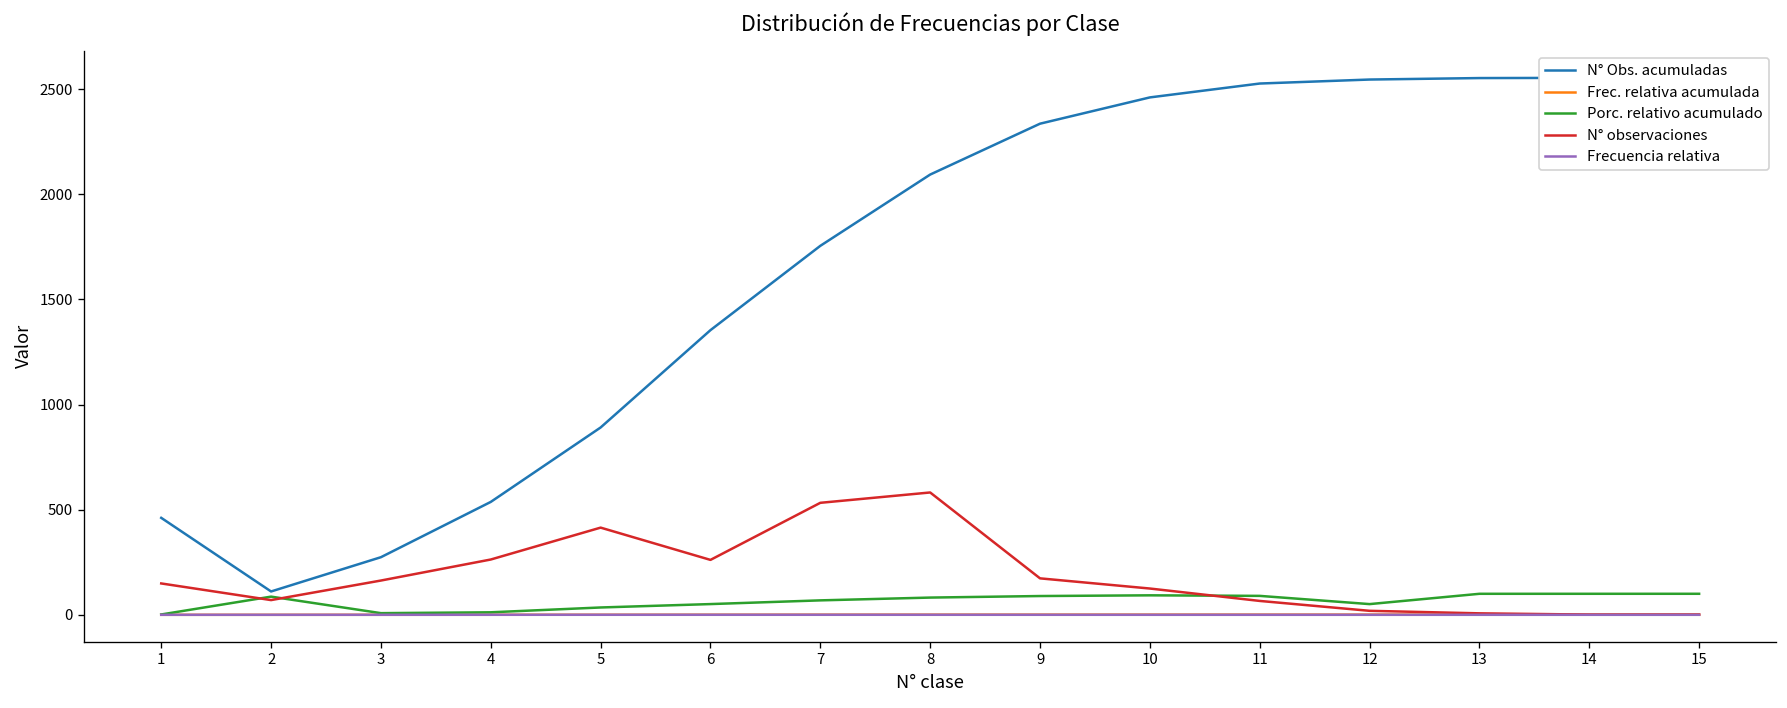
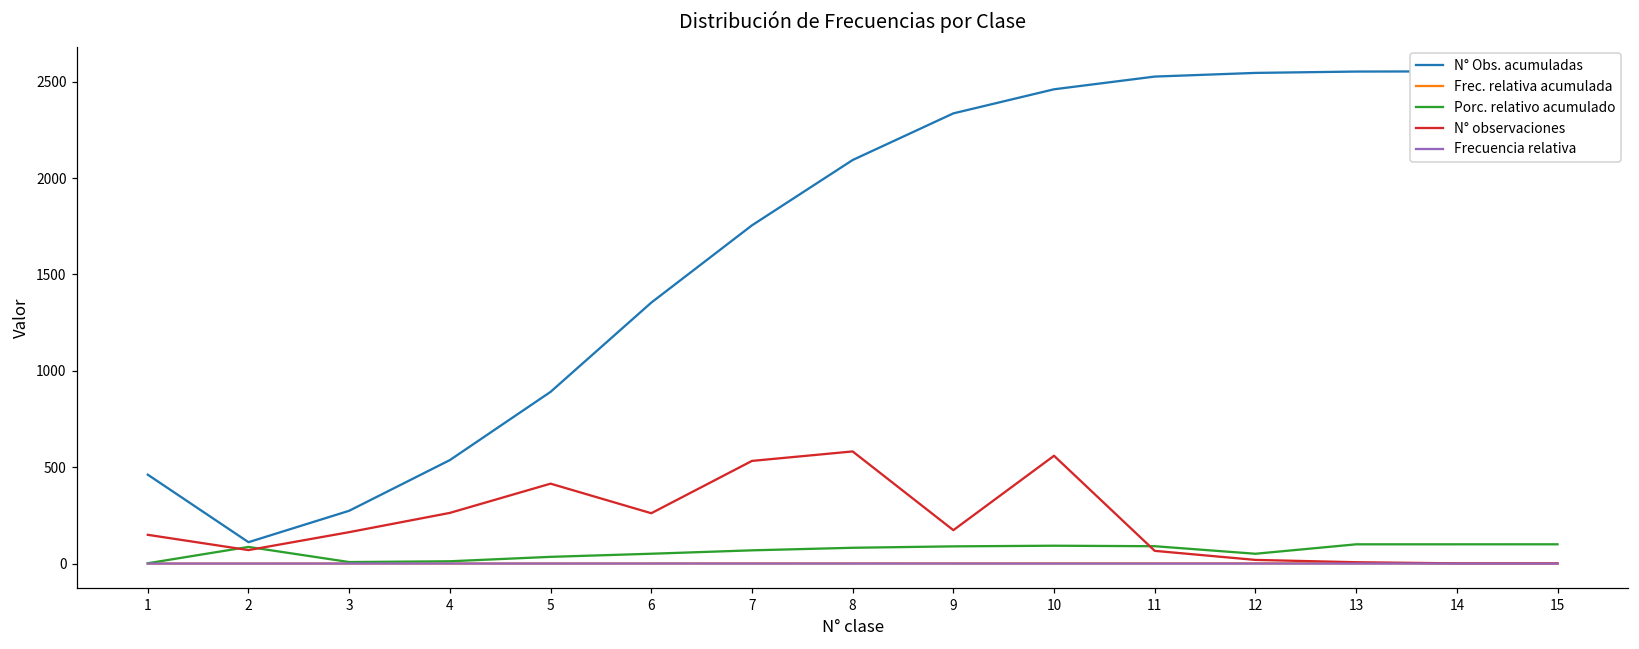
N° observaciones, 10: 130 -> 560
